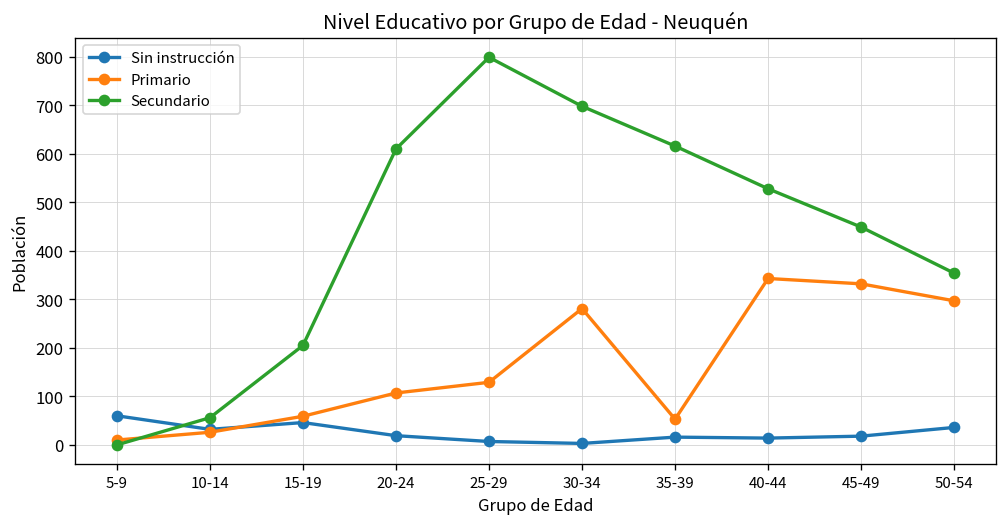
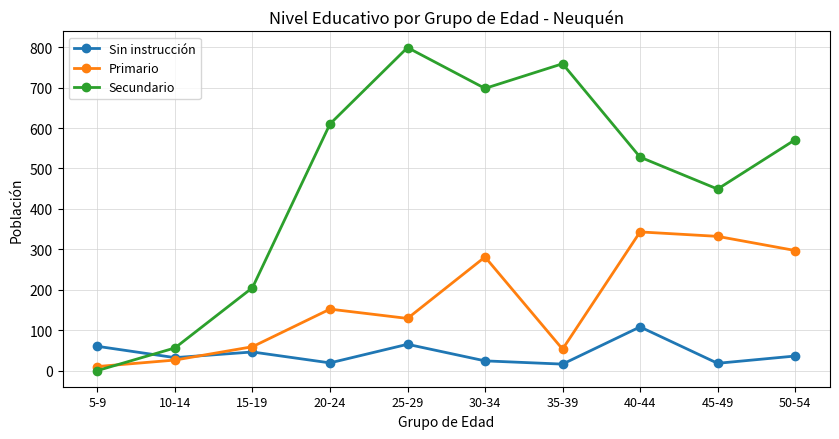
Primario, 20-24: 110 -> 150
Sin instrucción, 25-29: 10 -> 70
Sin instrucción, 30-34: 0 -> 20
Secundario, 35-39: 620 -> 760
Sin instrucción, 40-44: 10 -> 110
Secundario, 50-54: 350 -> 570
